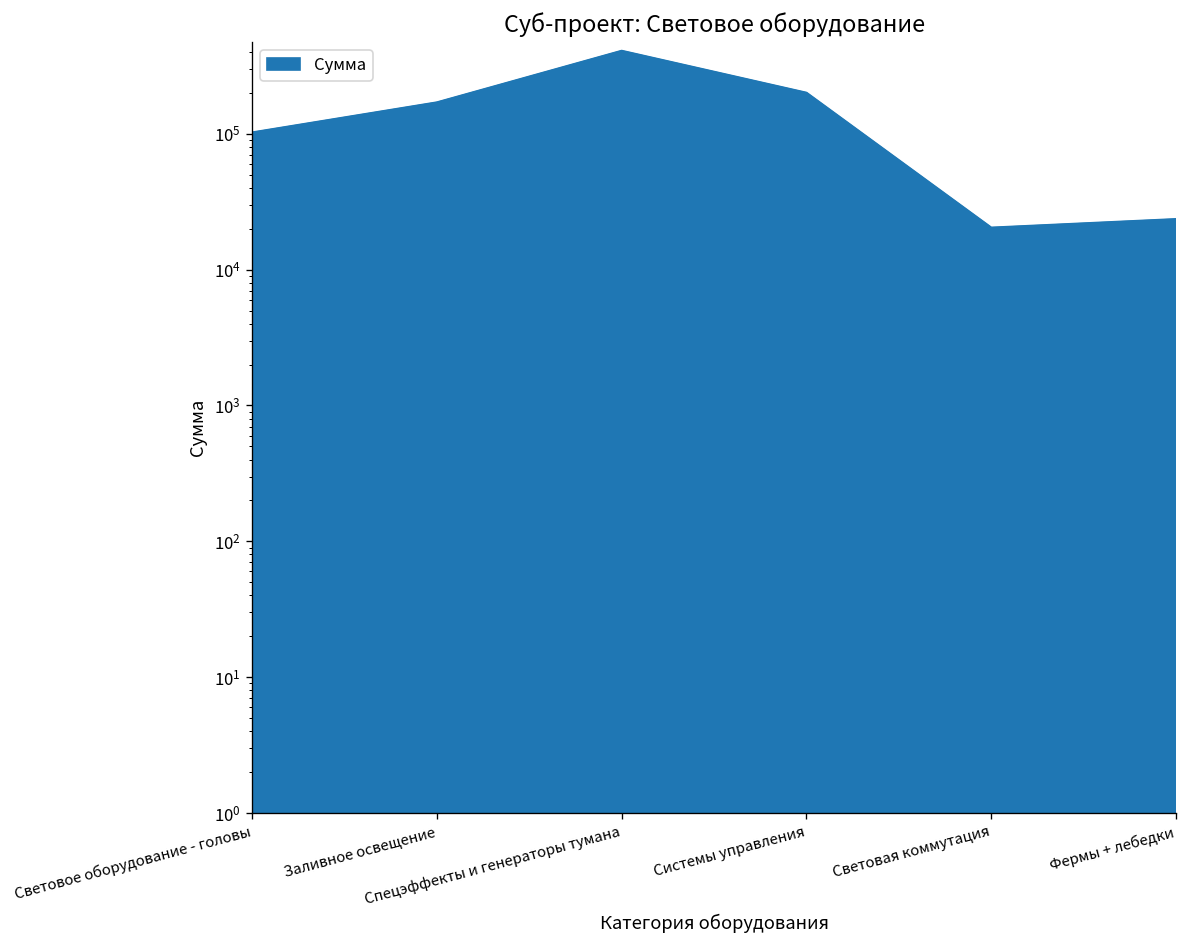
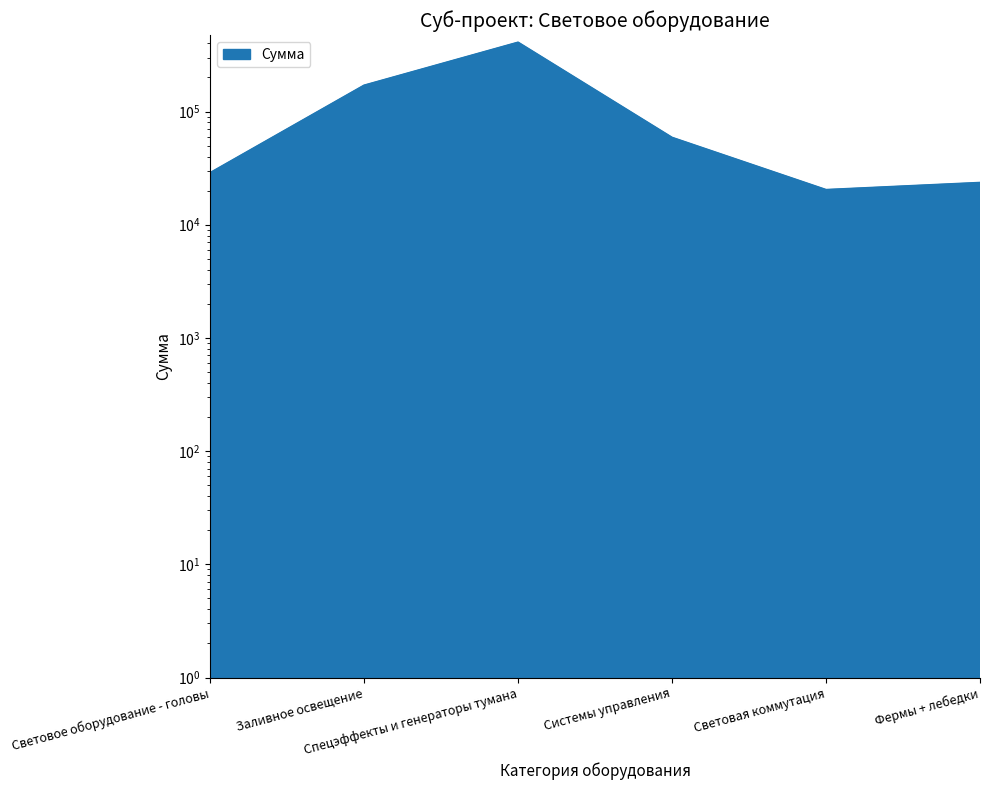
Световое оборудование - головы: 100000 -> 29000
Системы управления: 200000 -> 60000
